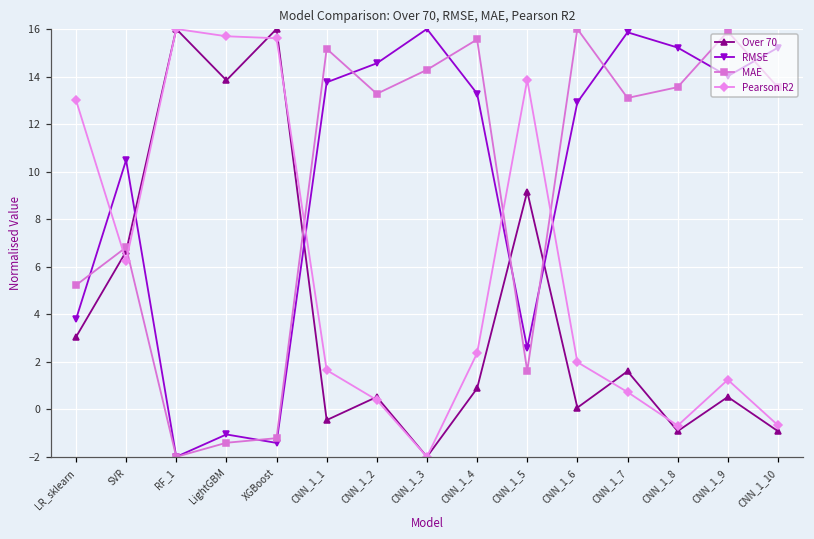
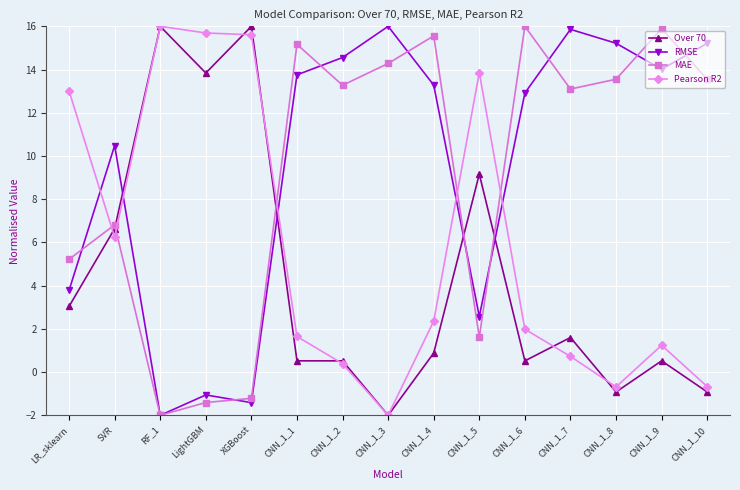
Over 70, CNN_1_1: -0.5 -> 0.5
Over 70, CNN_1_6: 0.1 -> 0.5
